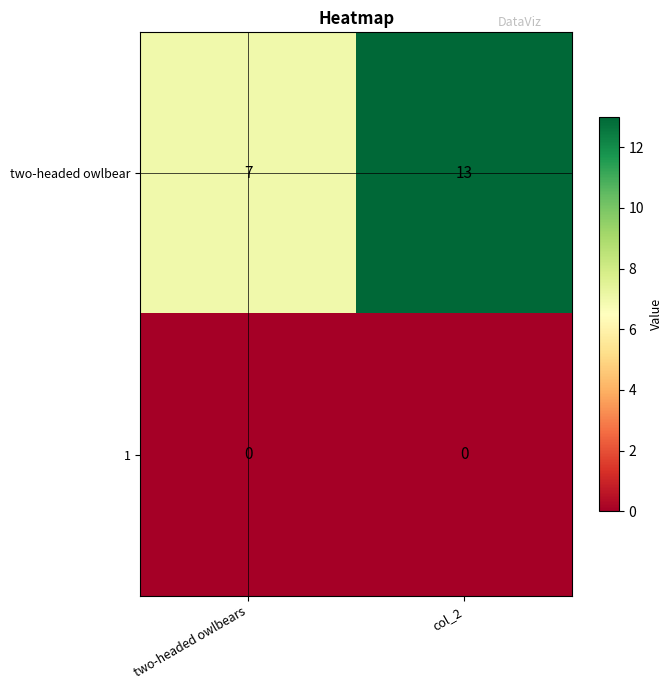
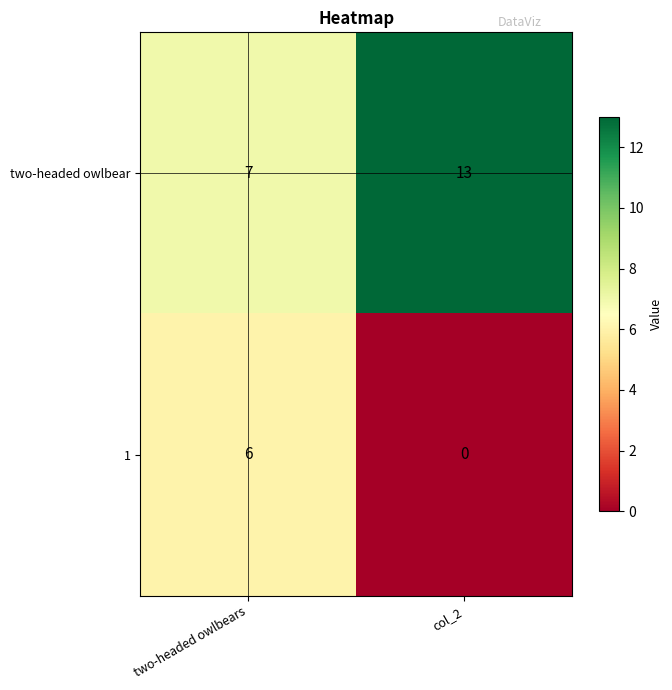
1, two-headed owlbears: 0 -> 6
